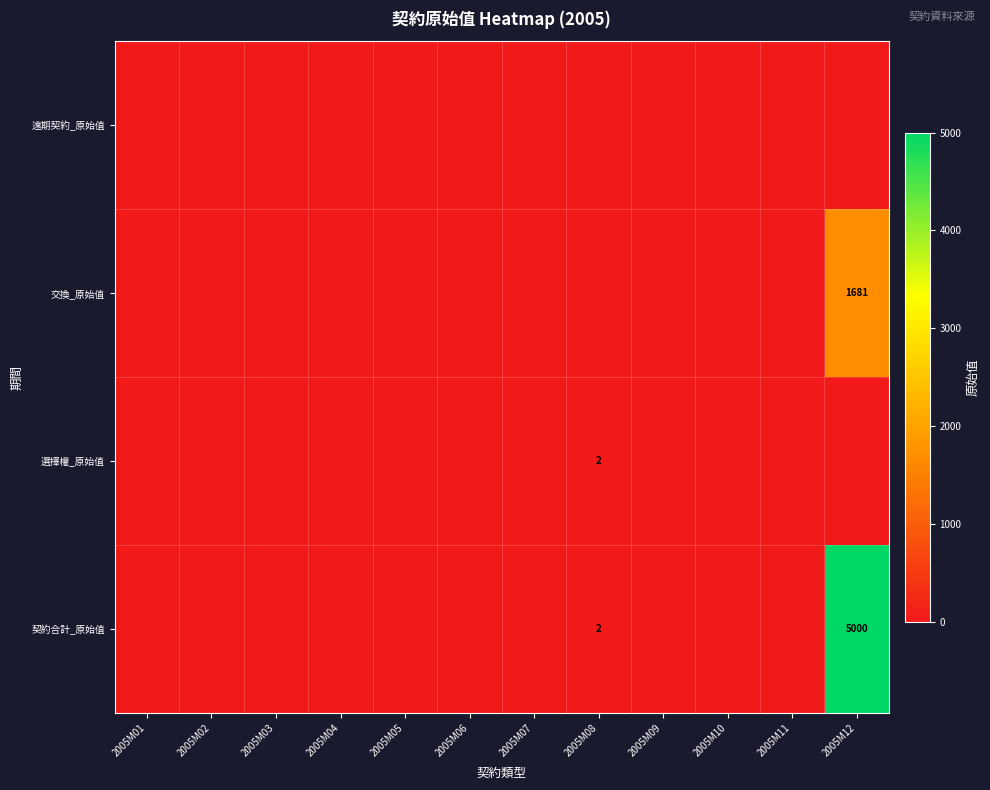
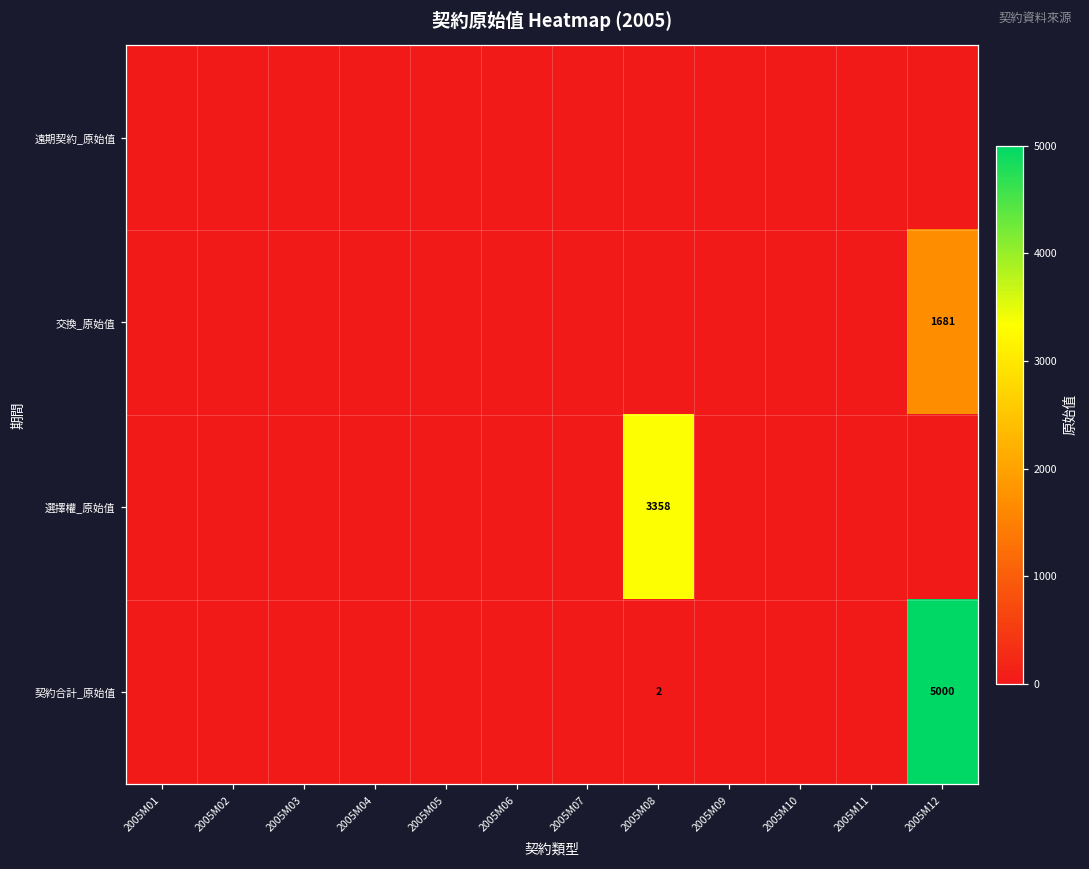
選擇權_原始值, 2005M08: 2 -> 3358
